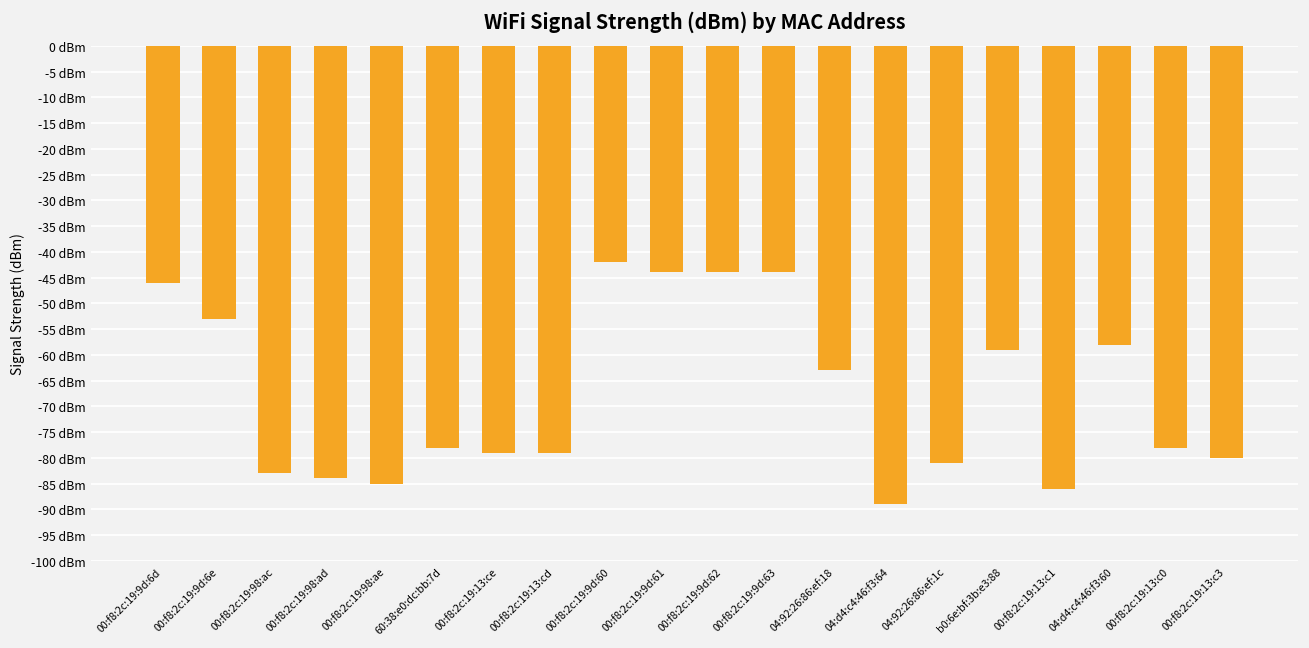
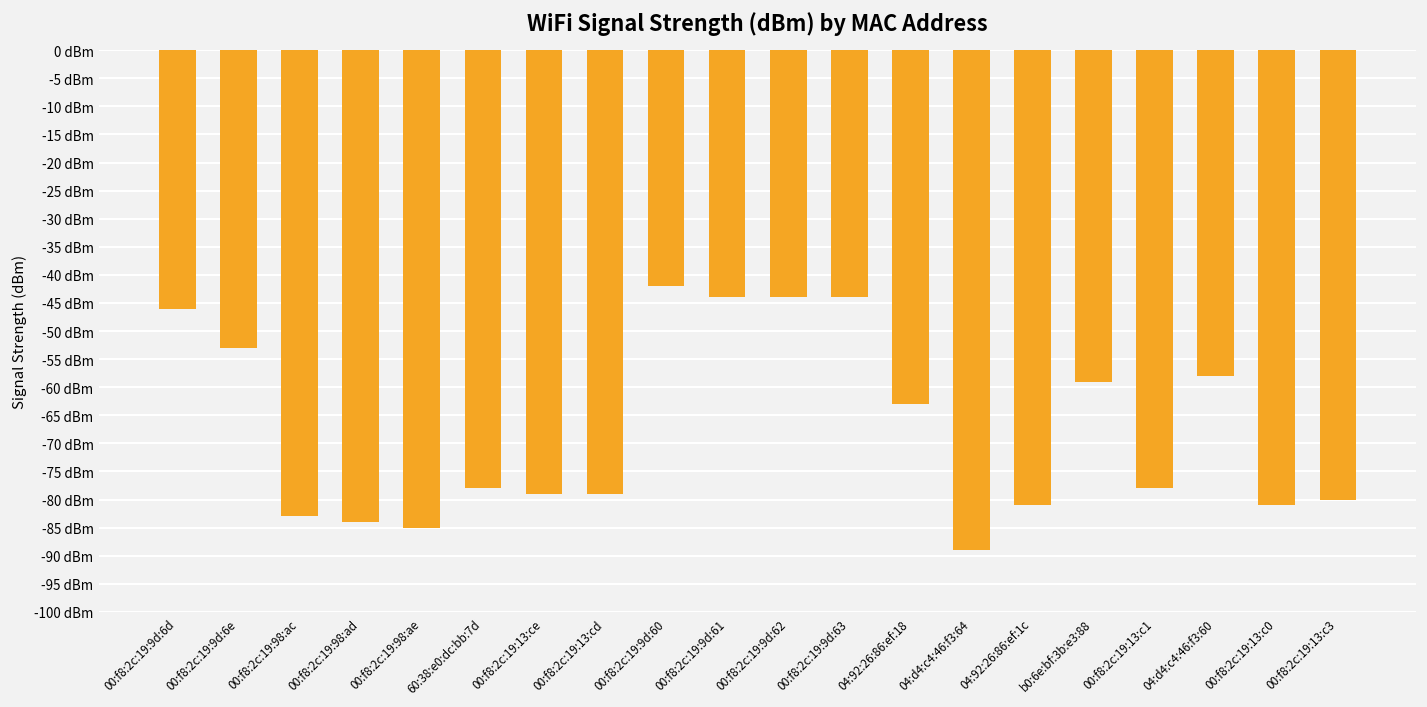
00:f8:2c:19:13:c1: -86 dBm -> -78 dBm
00:f8:2c:19:13:c0: -78 dBm -> -81 dBm
